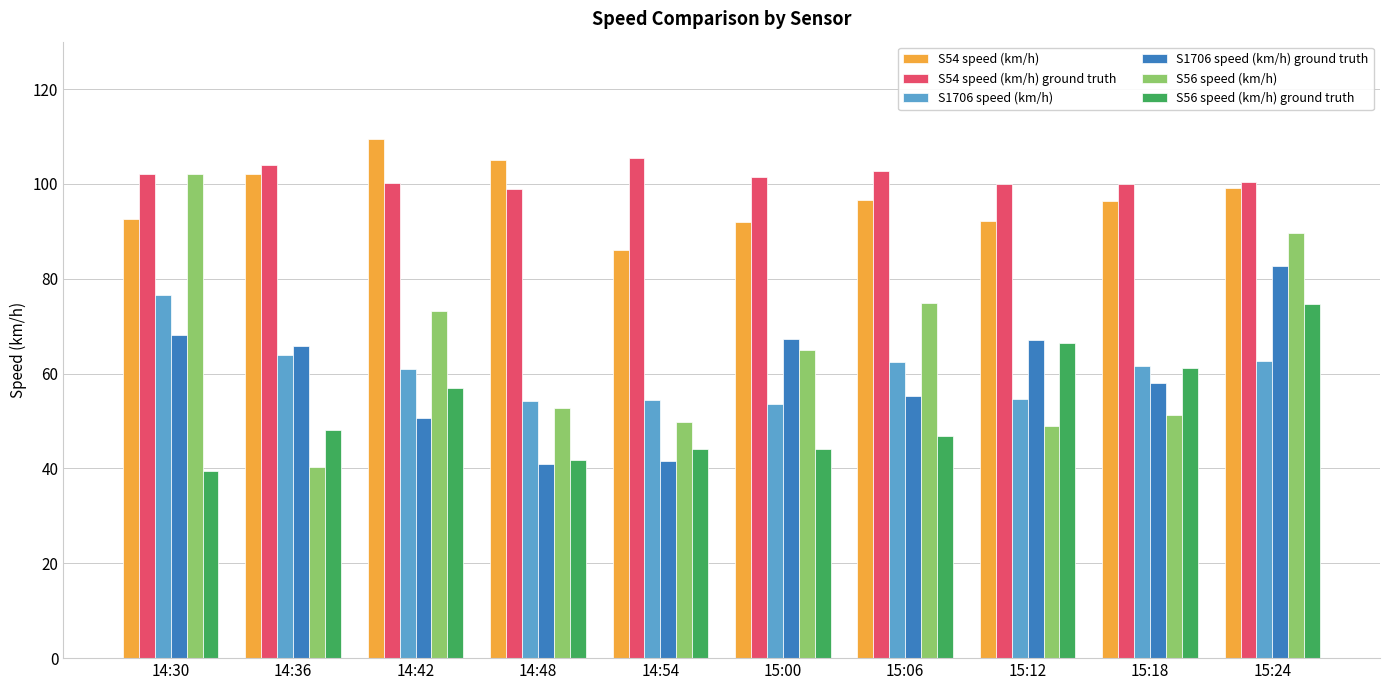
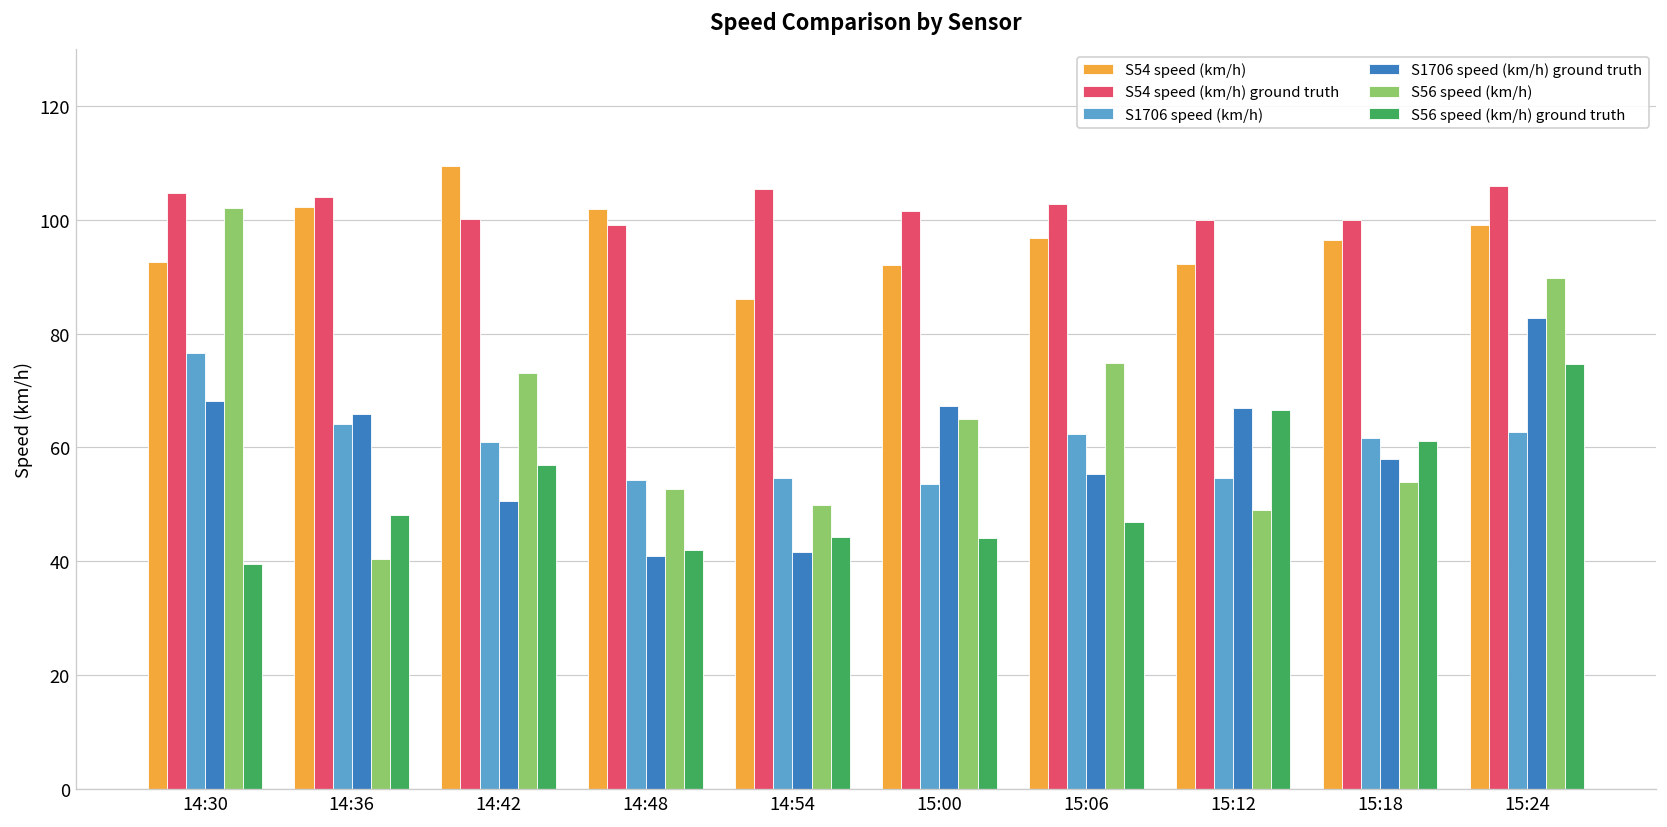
S54 speed (km/h) ground truth, 14:30: 102 -> 105
S54 speed (km/h), 14:48: 105 -> 102
S56 speed (km/h), 15:18: 51 -> 54
S54 speed (km/h) ground truth, 15:24: 100 -> 106
